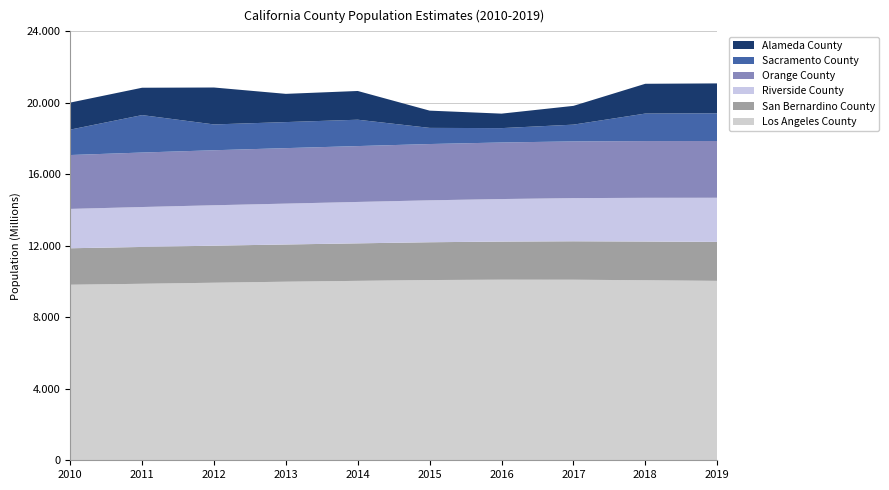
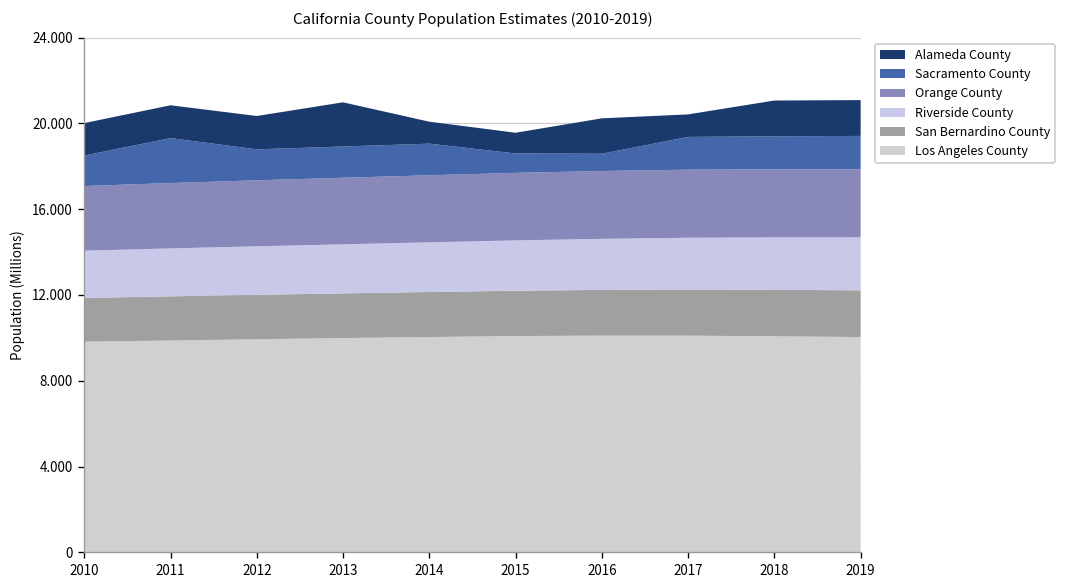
Alameda County, 2012: 2.1 -> 1.6
Alameda County, 2013: 1.6 -> 2.1
Alameda County, 2014: 1.6 -> 1.0
Alameda County, 2016: 0.8 -> 1.7
Sacramento County, 2017: 0.9 -> 1.5
